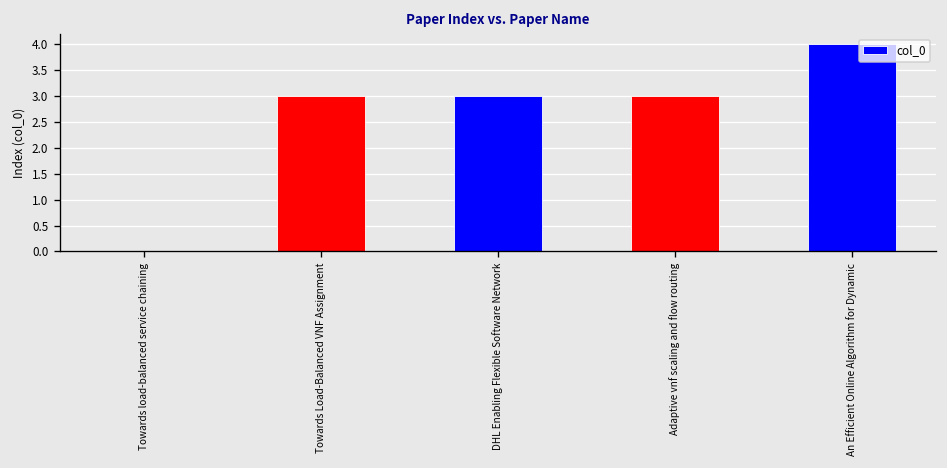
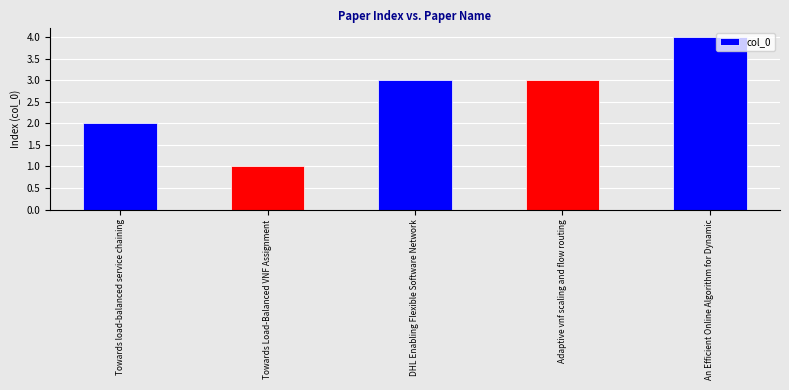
Towards load-balanced service chaining: 0 -> 2
Towards Load-Balanced VNF Assignment: 3 -> 1
